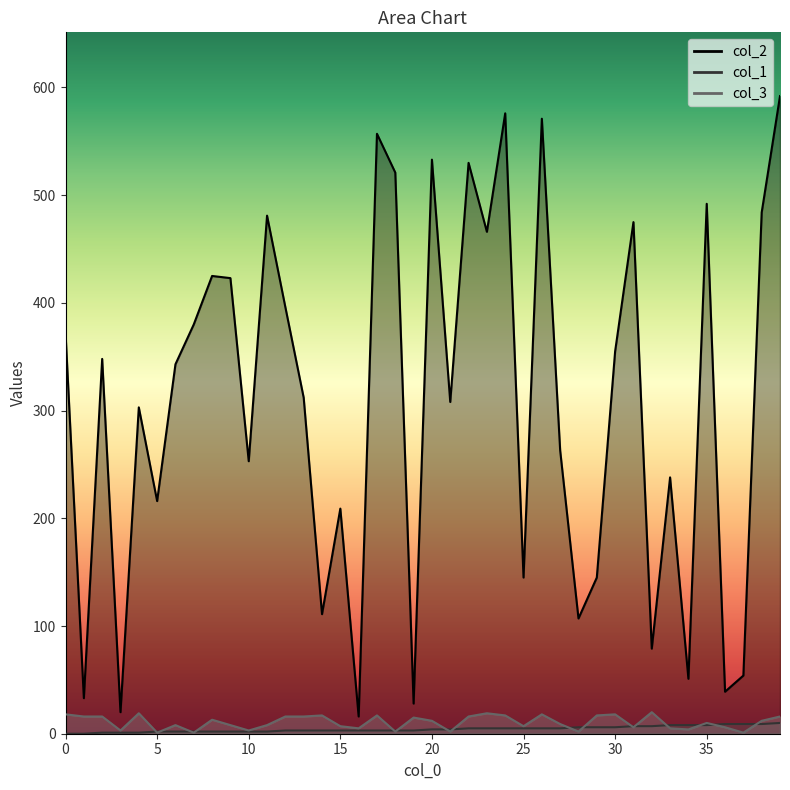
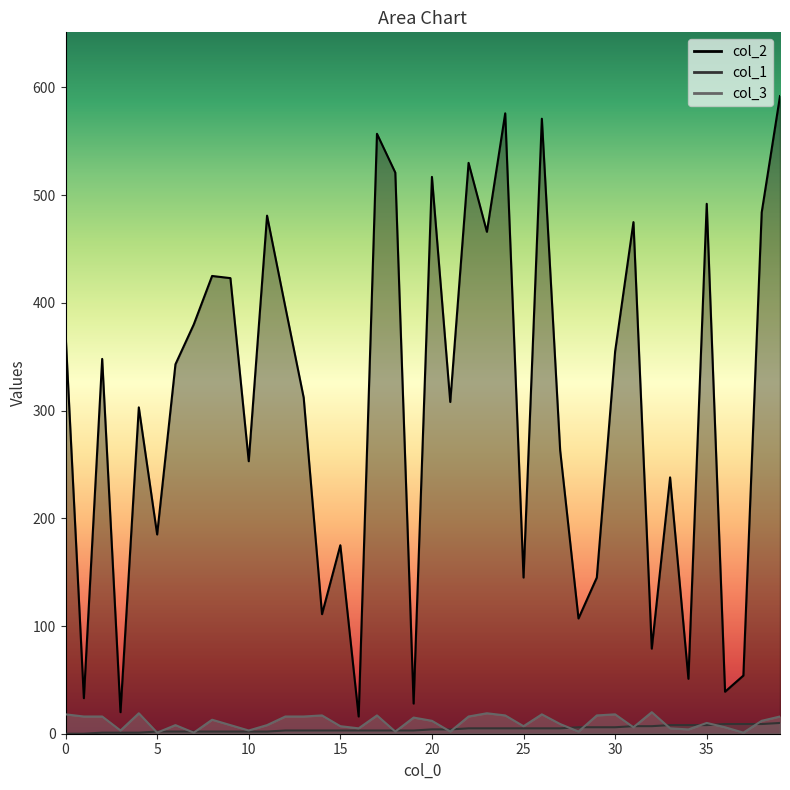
col_2, 5: 216 -> 185
col_2, 15: 209 -> 175
col_2, 20: 533 -> 517
